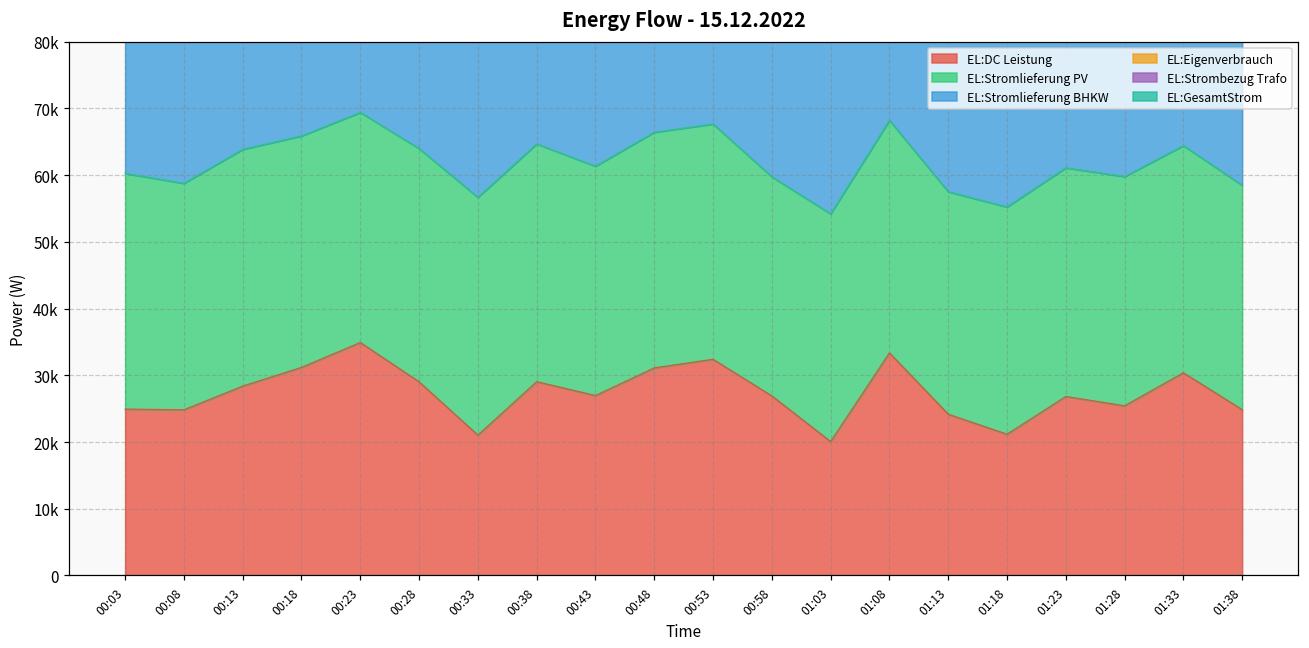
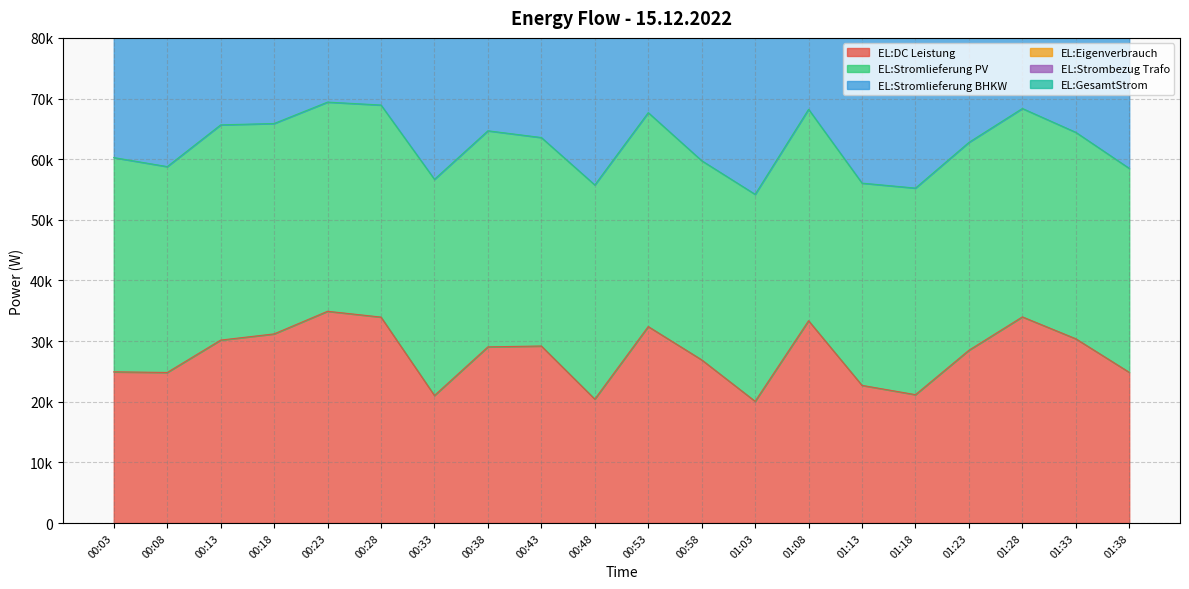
EL:DC Leistung, 00:13: 28000 -> 30000
EL:DC Leistung, 00:28: 29000 -> 34000
EL:DC Leistung, 00:43: 27000 -> 29000
EL:DC Leistung, 00:48: 31000 -> 20000
EL:DC Leistung, 01:13: 24000 -> 23000
EL:DC Leistung, 01:23: 27000 -> 28000
EL:DC Leistung, 01:28: 25000 -> 34000
